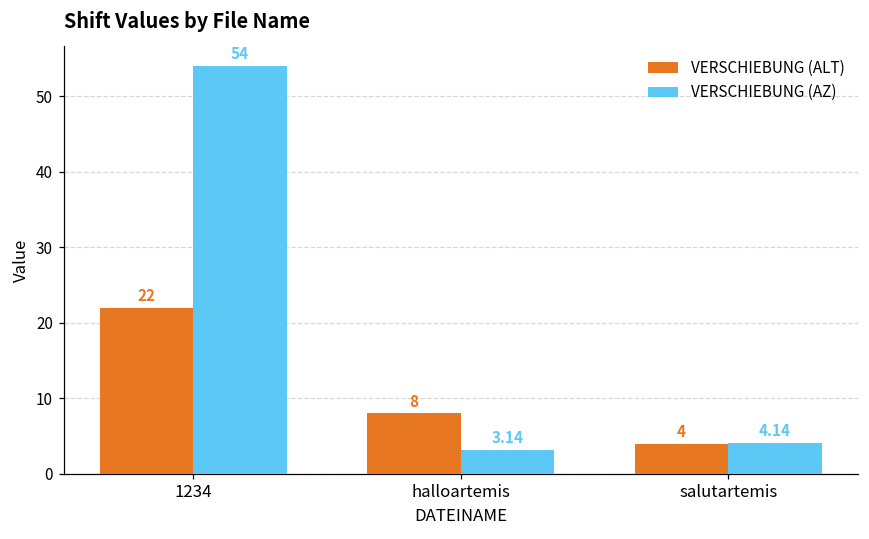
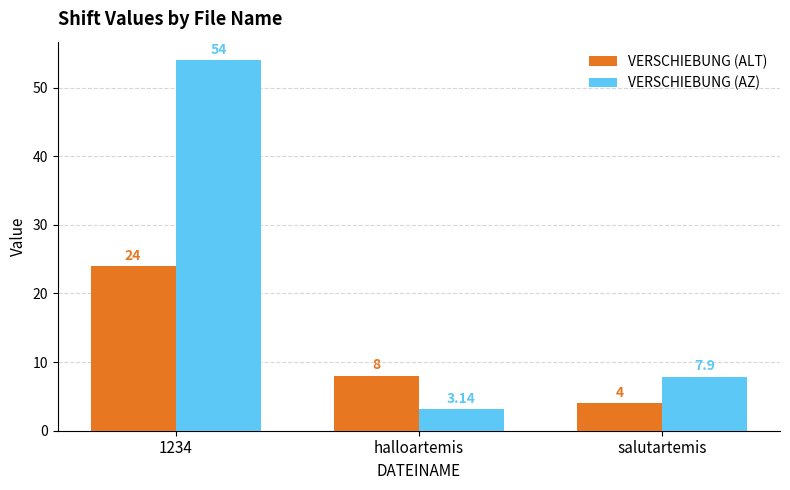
VERSCHIEBUNG (ALT), 1234: 22 -> 24
VERSCHIEBUNG (AZ), salutartemis: 4.14 -> 7.9
